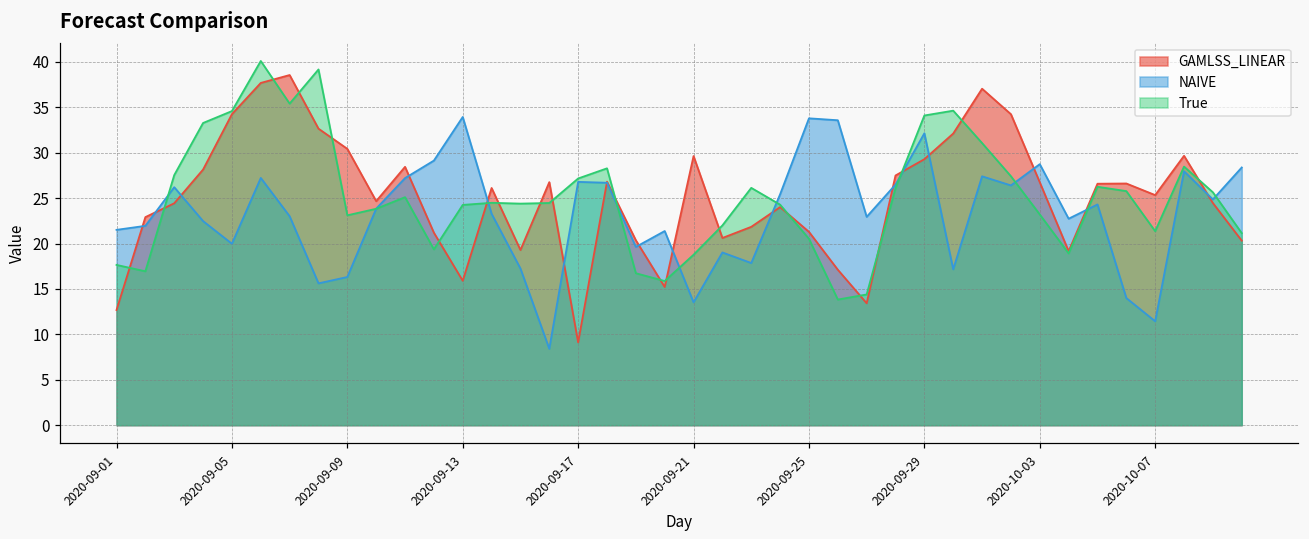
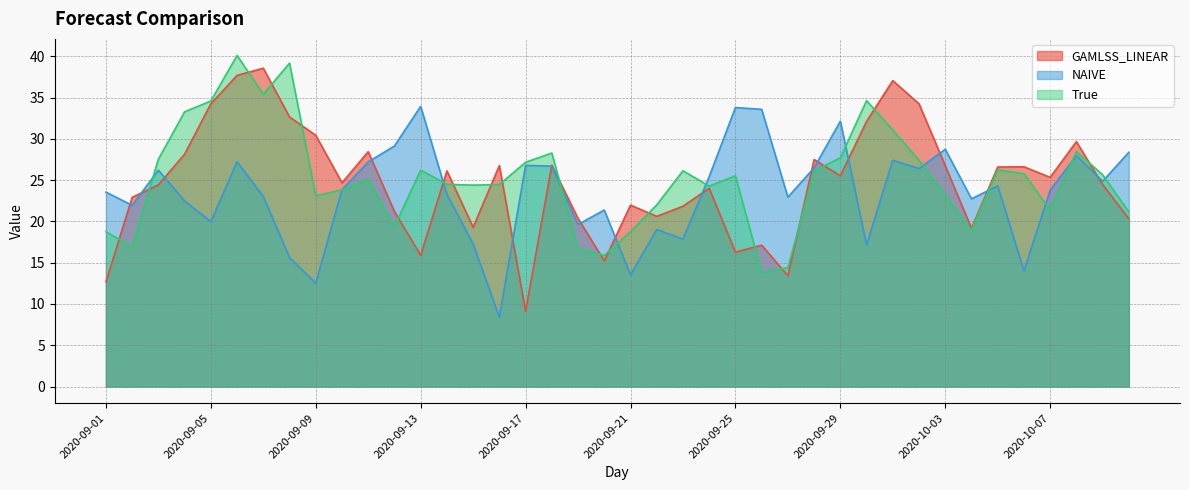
NAIVE, 2020-09-01: 22 -> 24
True, 2020-09-01: 18 -> 19
NAIVE, 2020-09-09: 16 -> 13
True, 2020-09-13: 24 -> 26
GAMLSS_LINEAR, 2020-09-21: 30 -> 22
GAMLSS_LINEAR, 2020-09-25: 21 -> 16
True, 2020-09-25: 21 -> 26
GAMLSS_LINEAR, 2020-09-29: 29 -> 26
True, 2020-09-29: 34 -> 28
NAIVE, 2020-10-07: 11 -> 24
